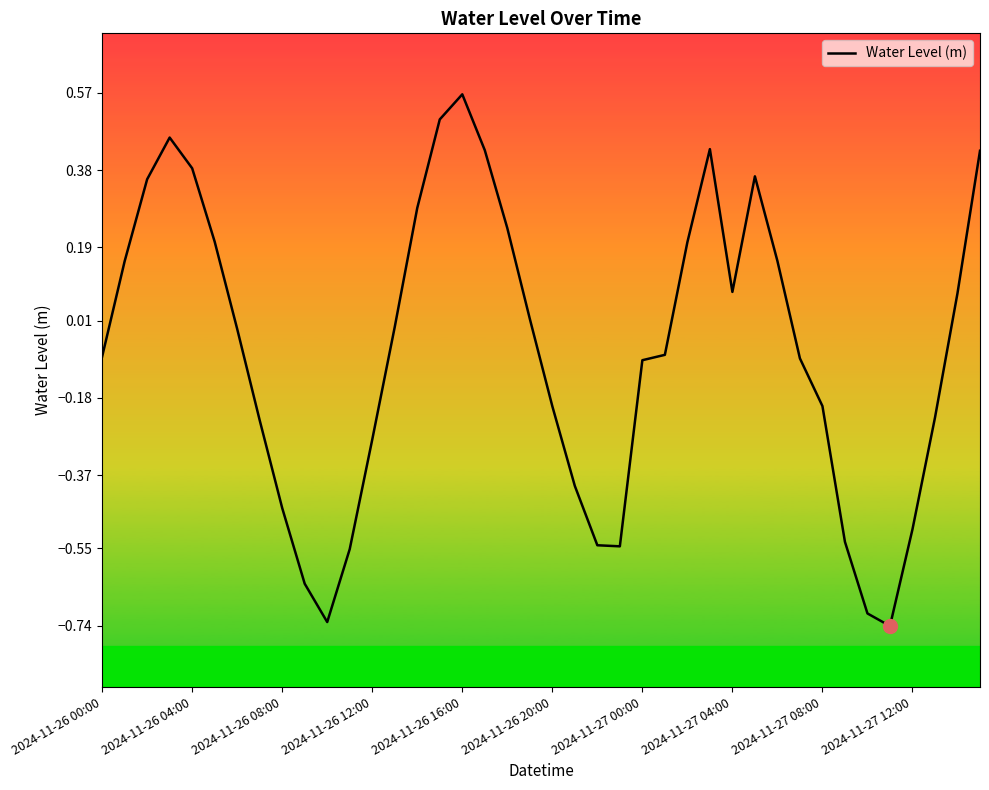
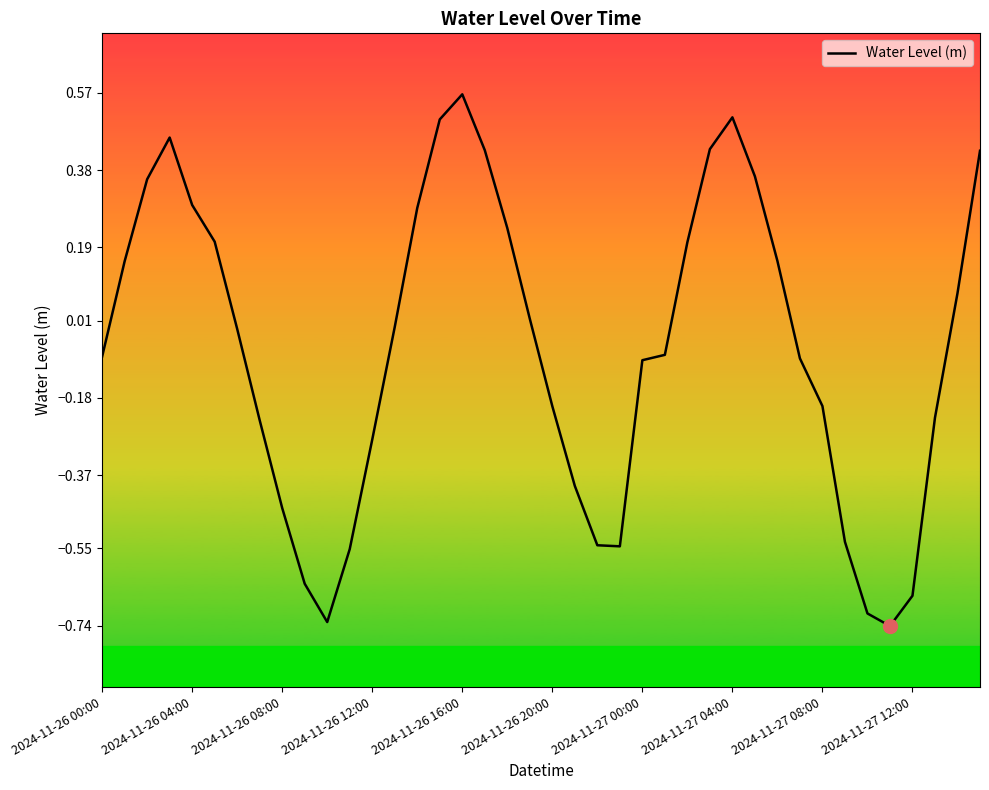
Water Level (m), 2024-11-26 04:00: 0.38 -> 0.29
Water Level (m), 2024-11-27 04:00: 0.08 -> 0.51
Water Level (m), 2024-11-27 12:00: -0.50 -> -0.67
